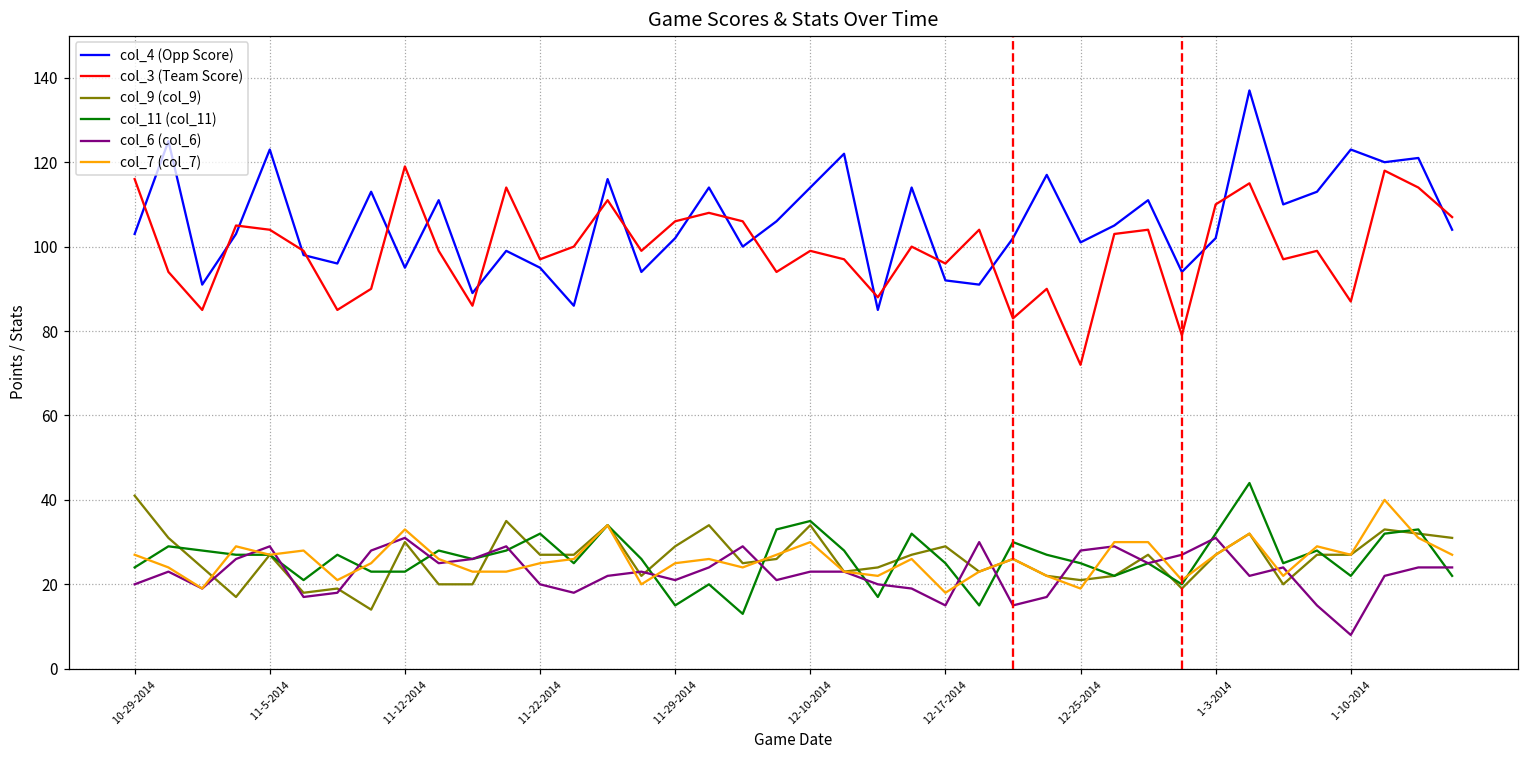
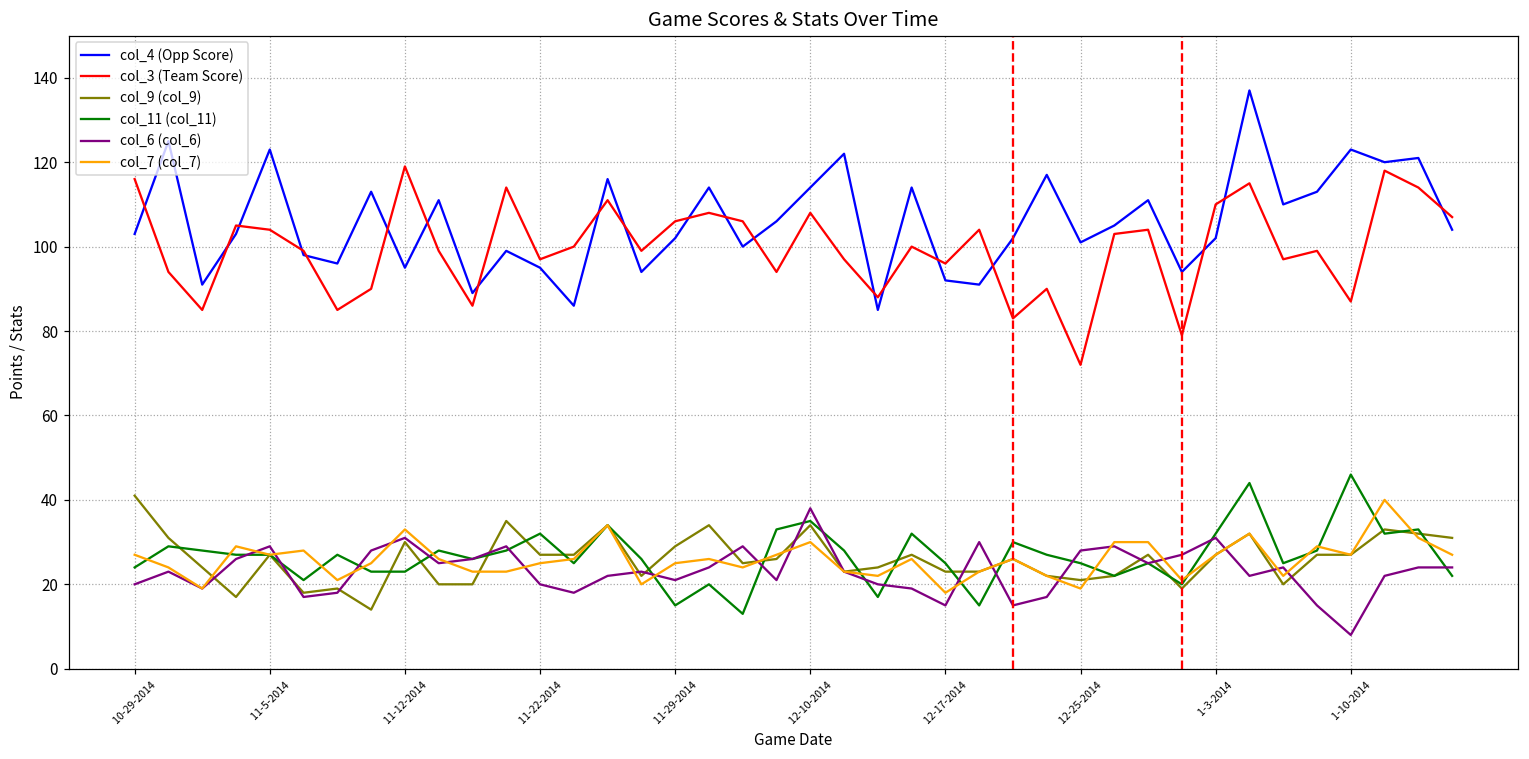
col_3 (Team Score), 12-10-2014: 99 -> 108
col_6 (col_6), 12-10-2014: 23 -> 38
col_9 (col_9), 12-17-2014: 29 -> 23
col_11 (col_11), 1-10-2014: 22 -> 46
